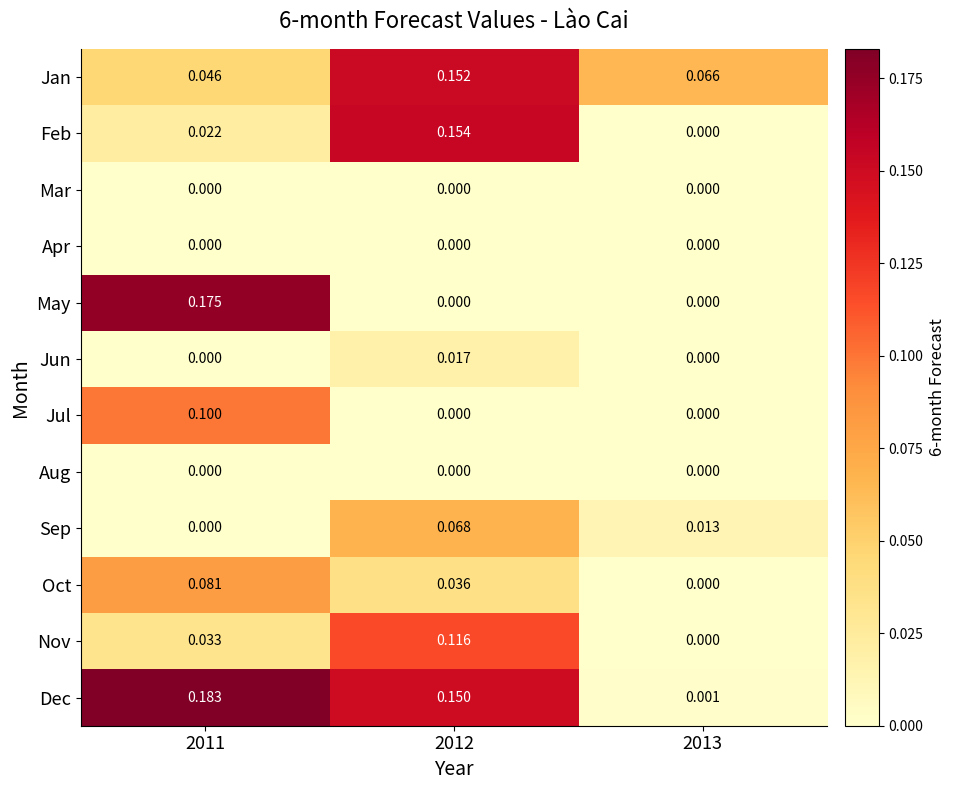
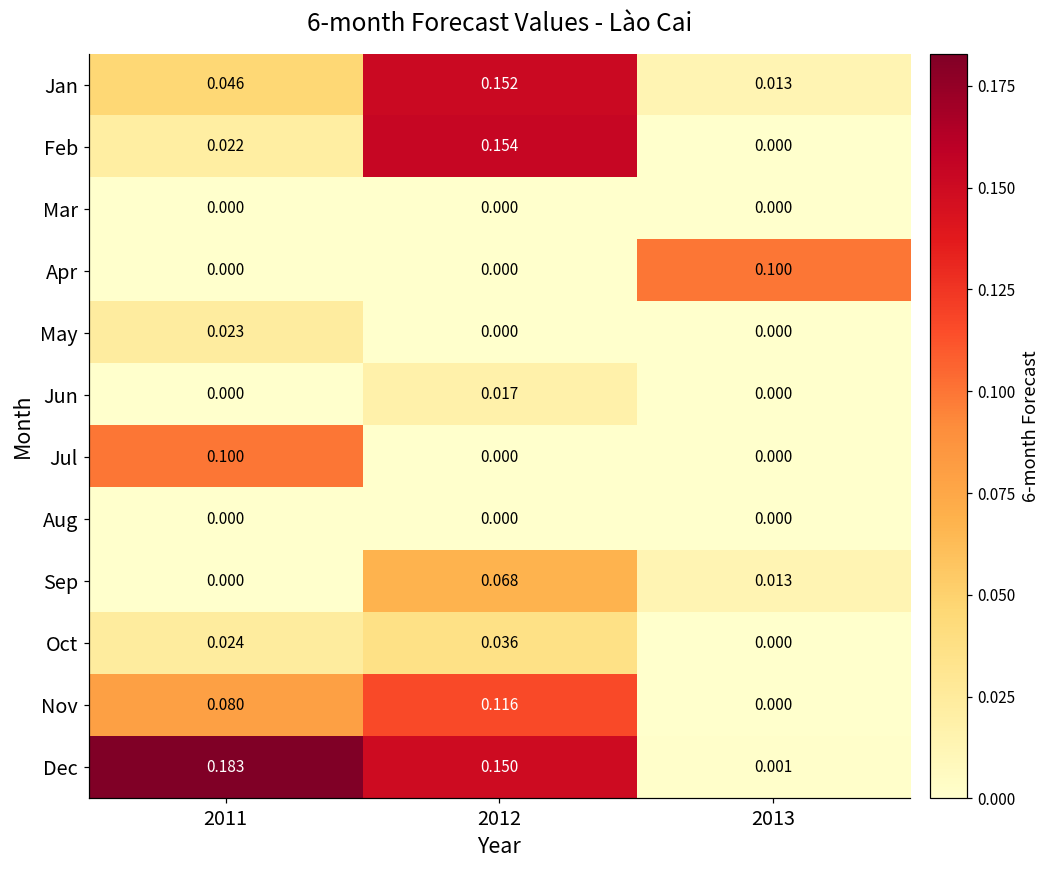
Jan, 2013: 0.066 -> 0.013
Apr, 2013: 0.000 -> 0.100
May, 2011: 0.175 -> 0.023
Oct, 2011: 0.081 -> 0.024
Nov, 2011: 0.033 -> 0.080
